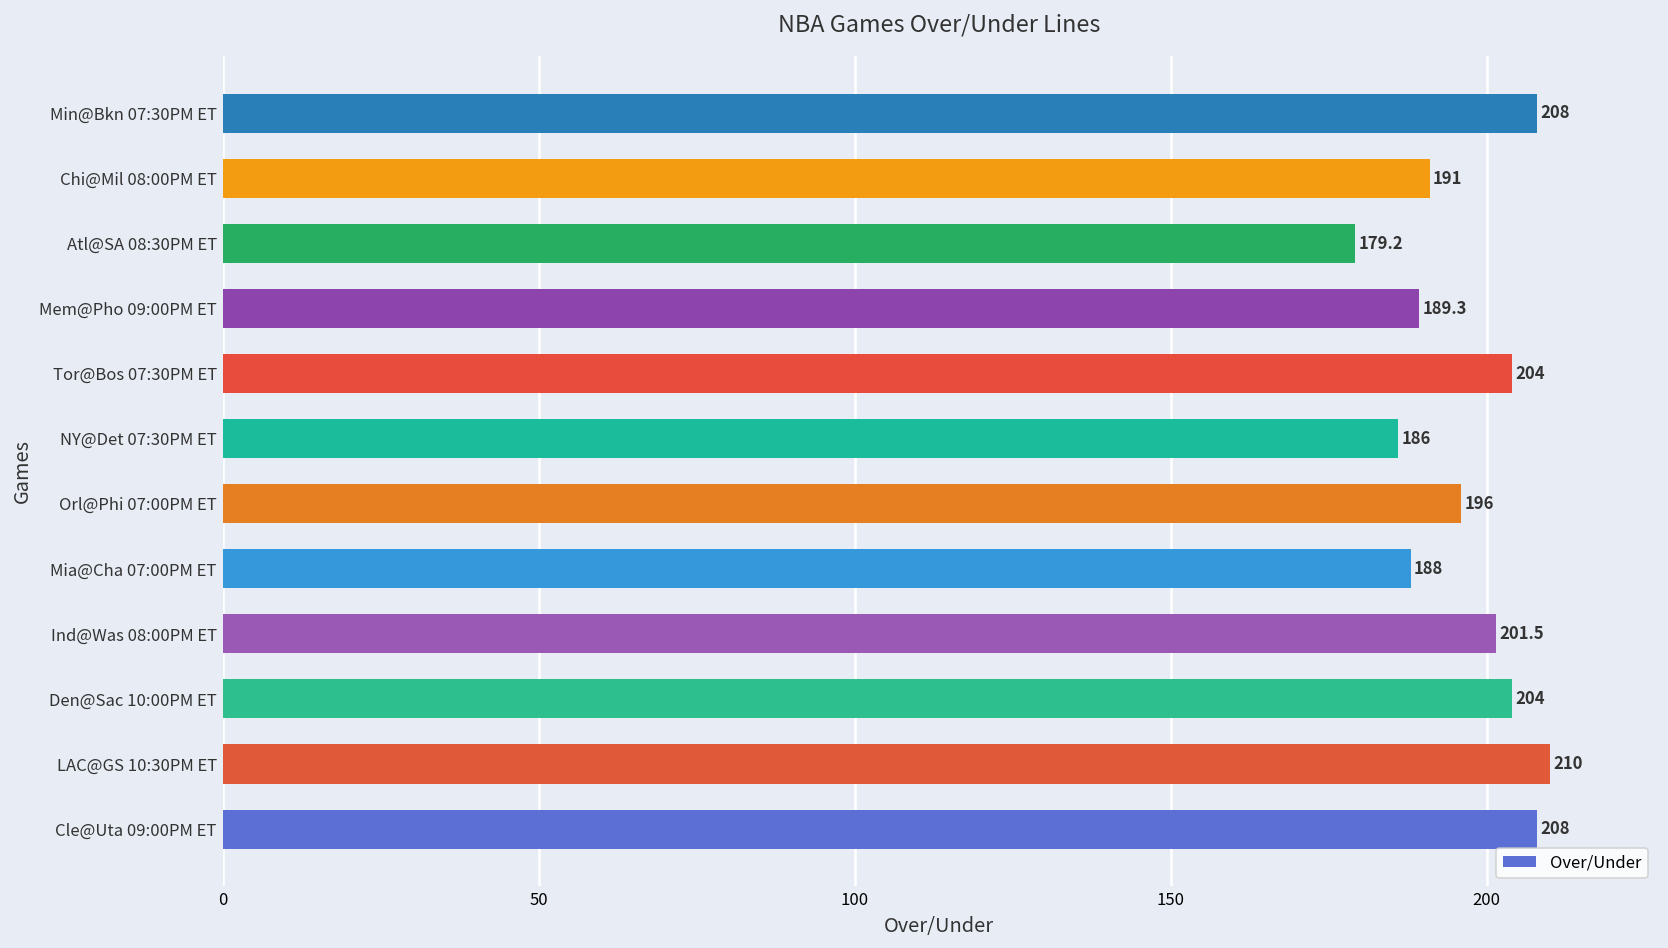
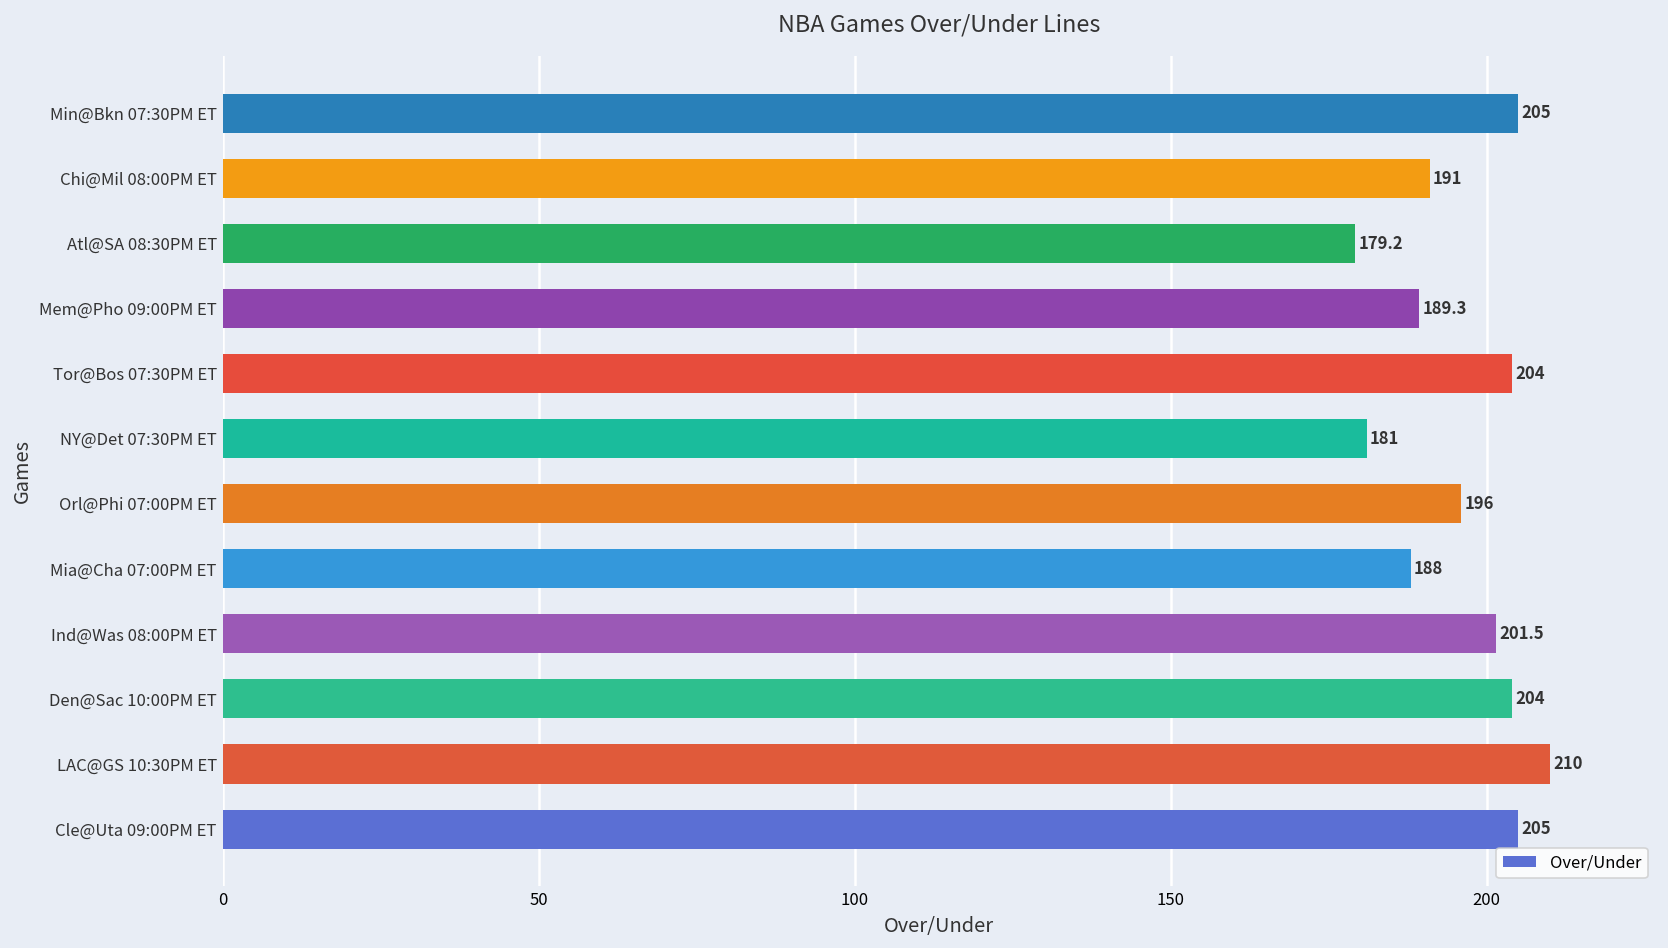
Min@Bkn 07:30PM ET: 208 -> 205
NY@Det 07:30PM ET: 186 -> 181
Cle@Uta 09:00PM ET: 208 -> 205
